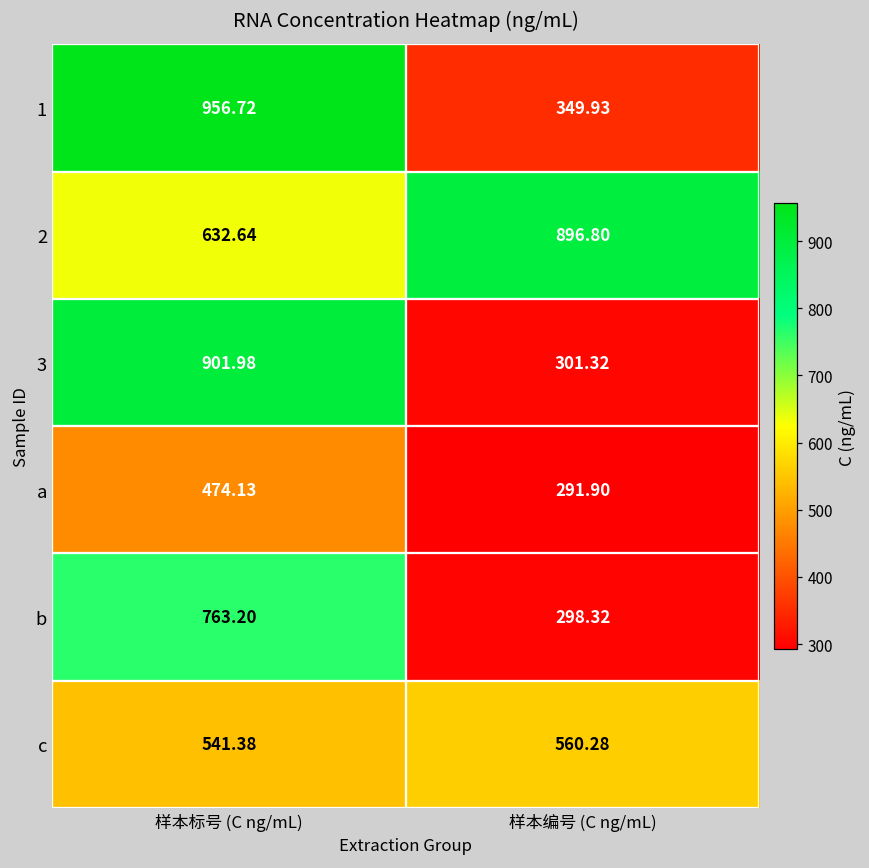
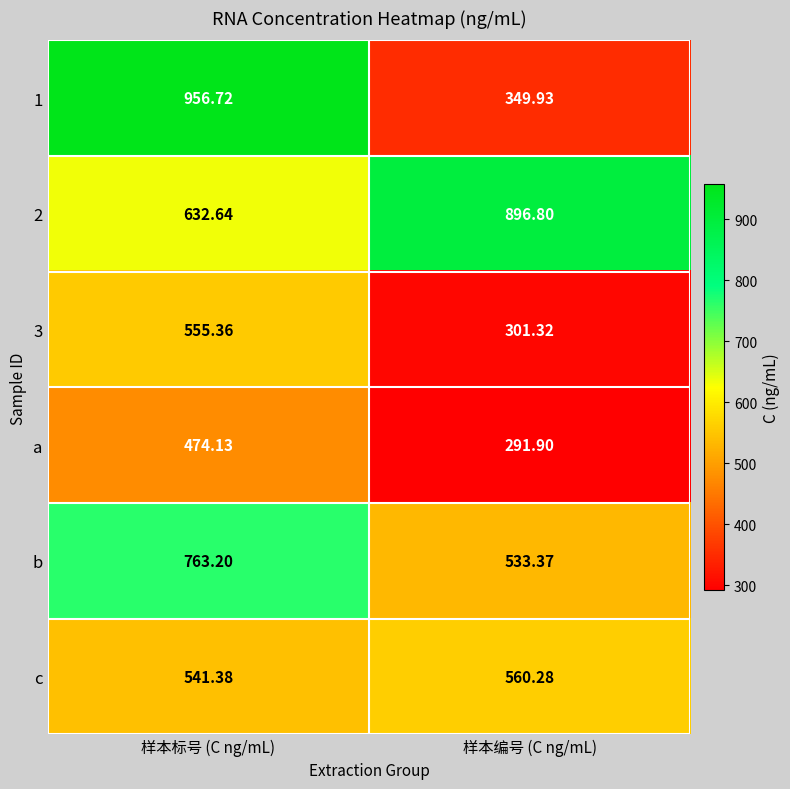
3, 样本标号 (C ng/mL): 901.98 -> 555.36
b, 样本编号 (C ng/mL): 298.32 -> 533.37
